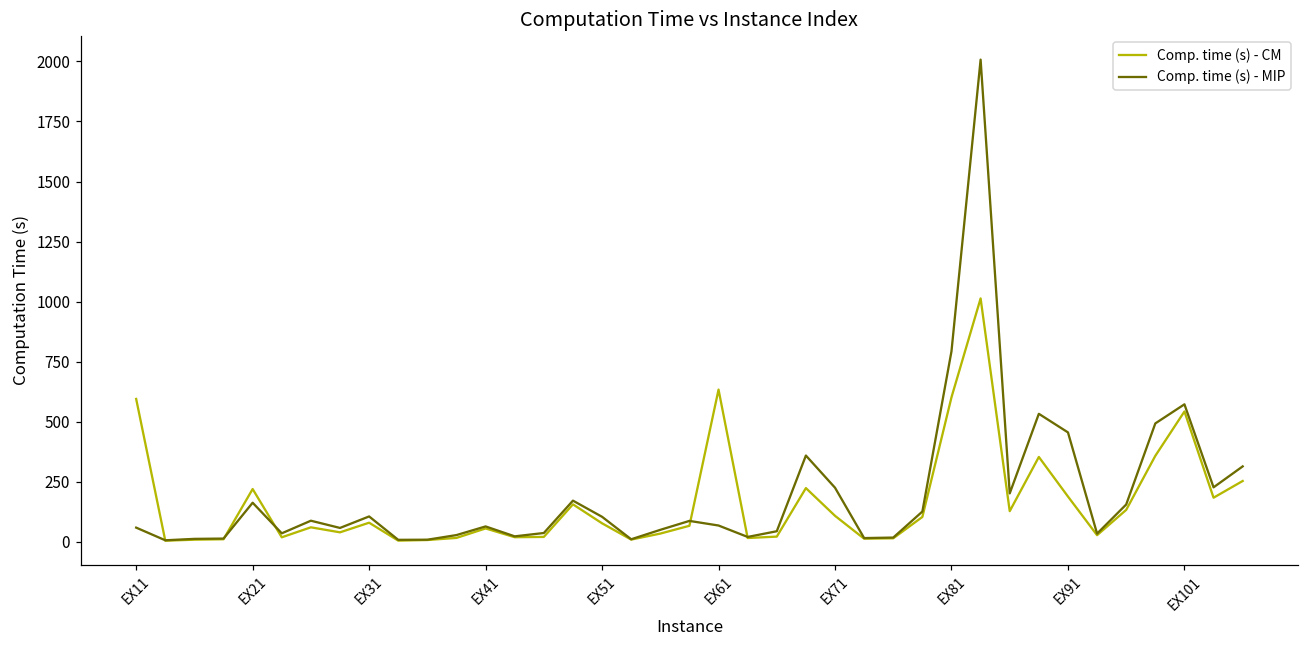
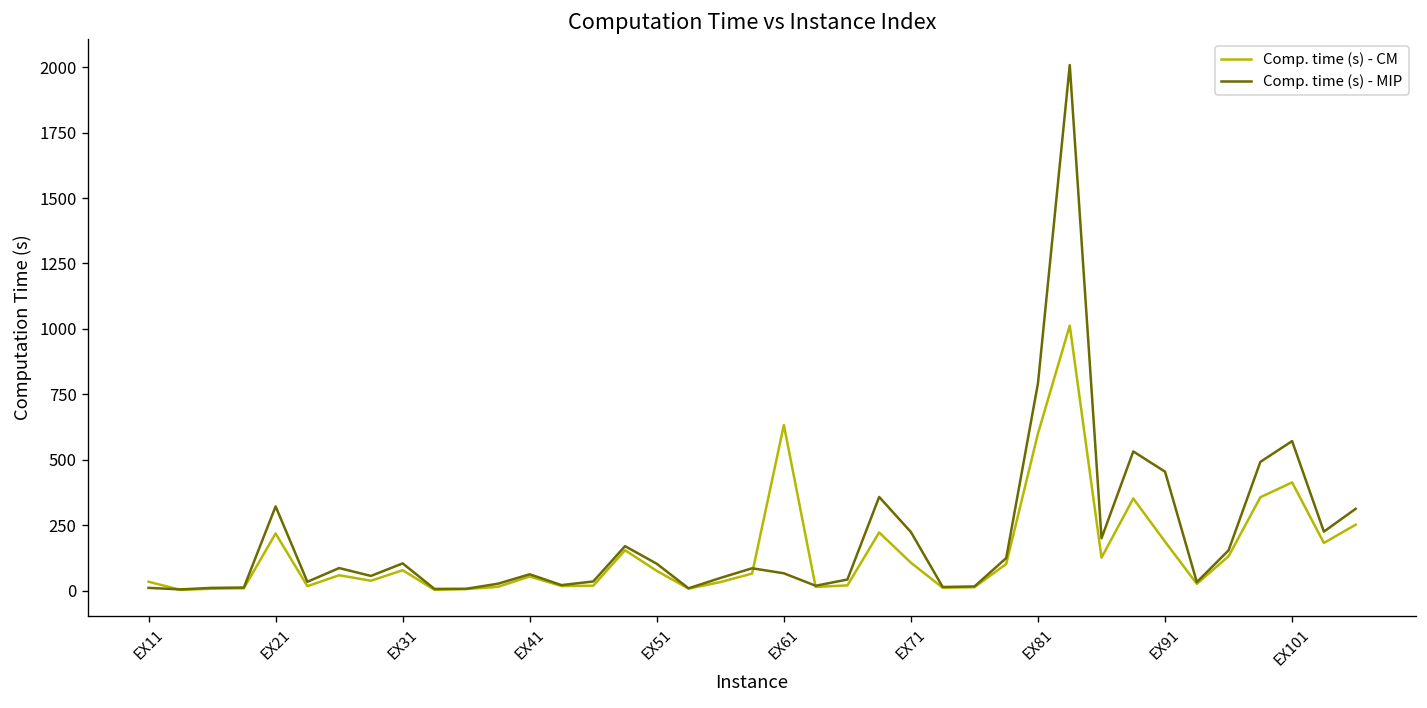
Comp. time (s) - CM, EX11: 590 -> 40
Comp. time (s) - MIP, EX11: 60 -> 10
Comp. time (s) - MIP, EX21: 160 -> 320
Comp. time (s) - CM, EX101: 540 -> 410
